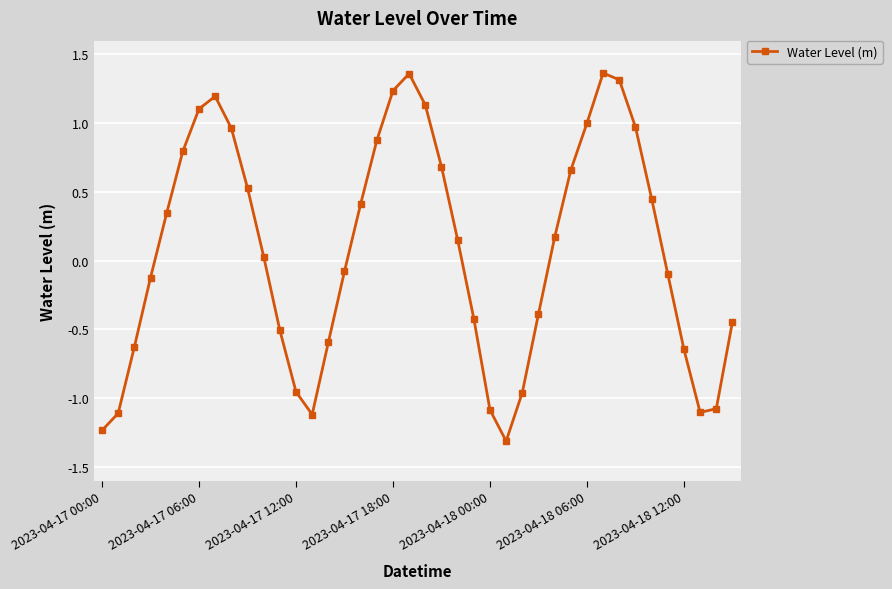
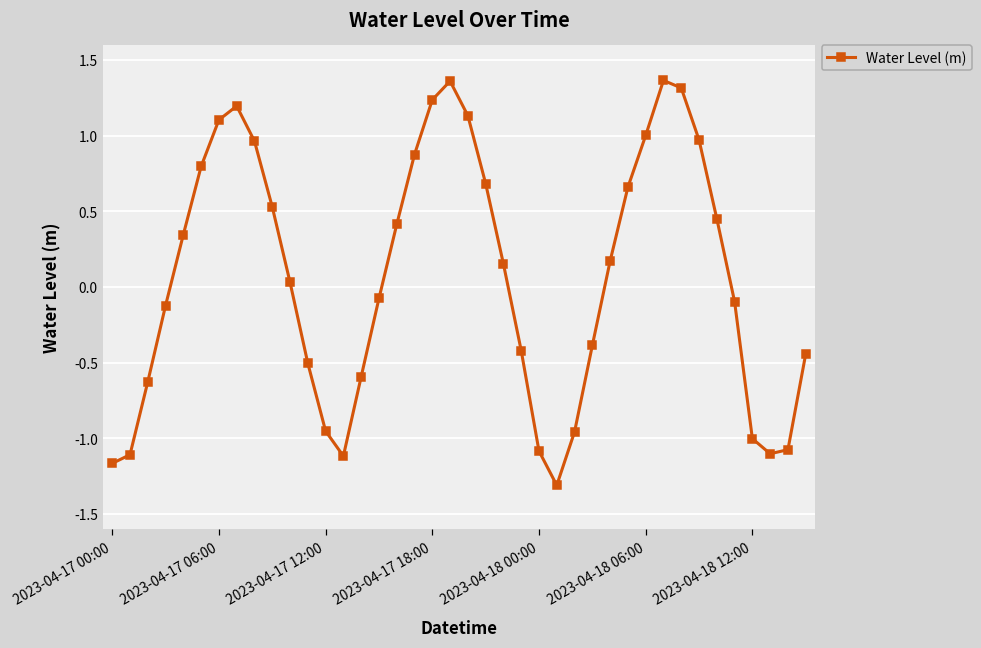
2023-04-17 00:00: -1.23 -> -1.17
2023-04-18 12:00: -0.65 -> -1.00
